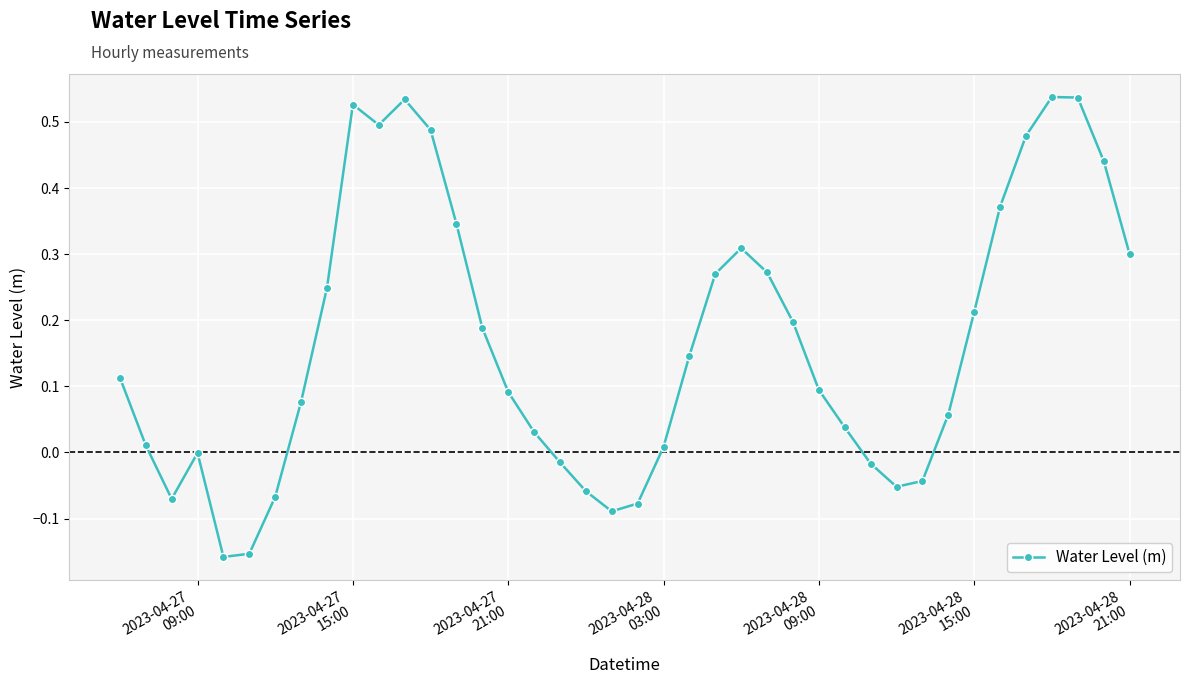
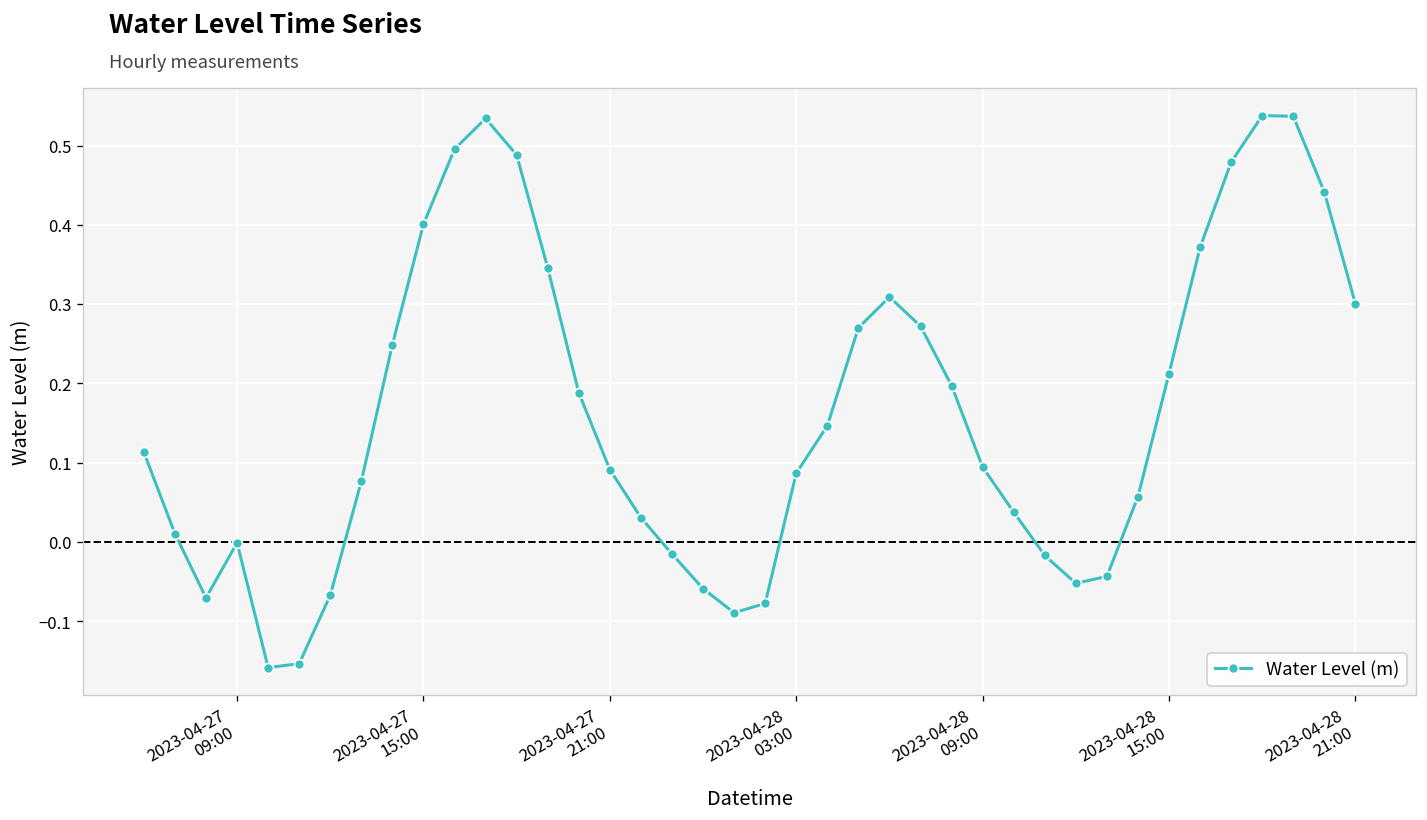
2023-04-27 15:00: 0.53 -> 0.40
2023-04-28 03:00: 0.01 -> 0.09
